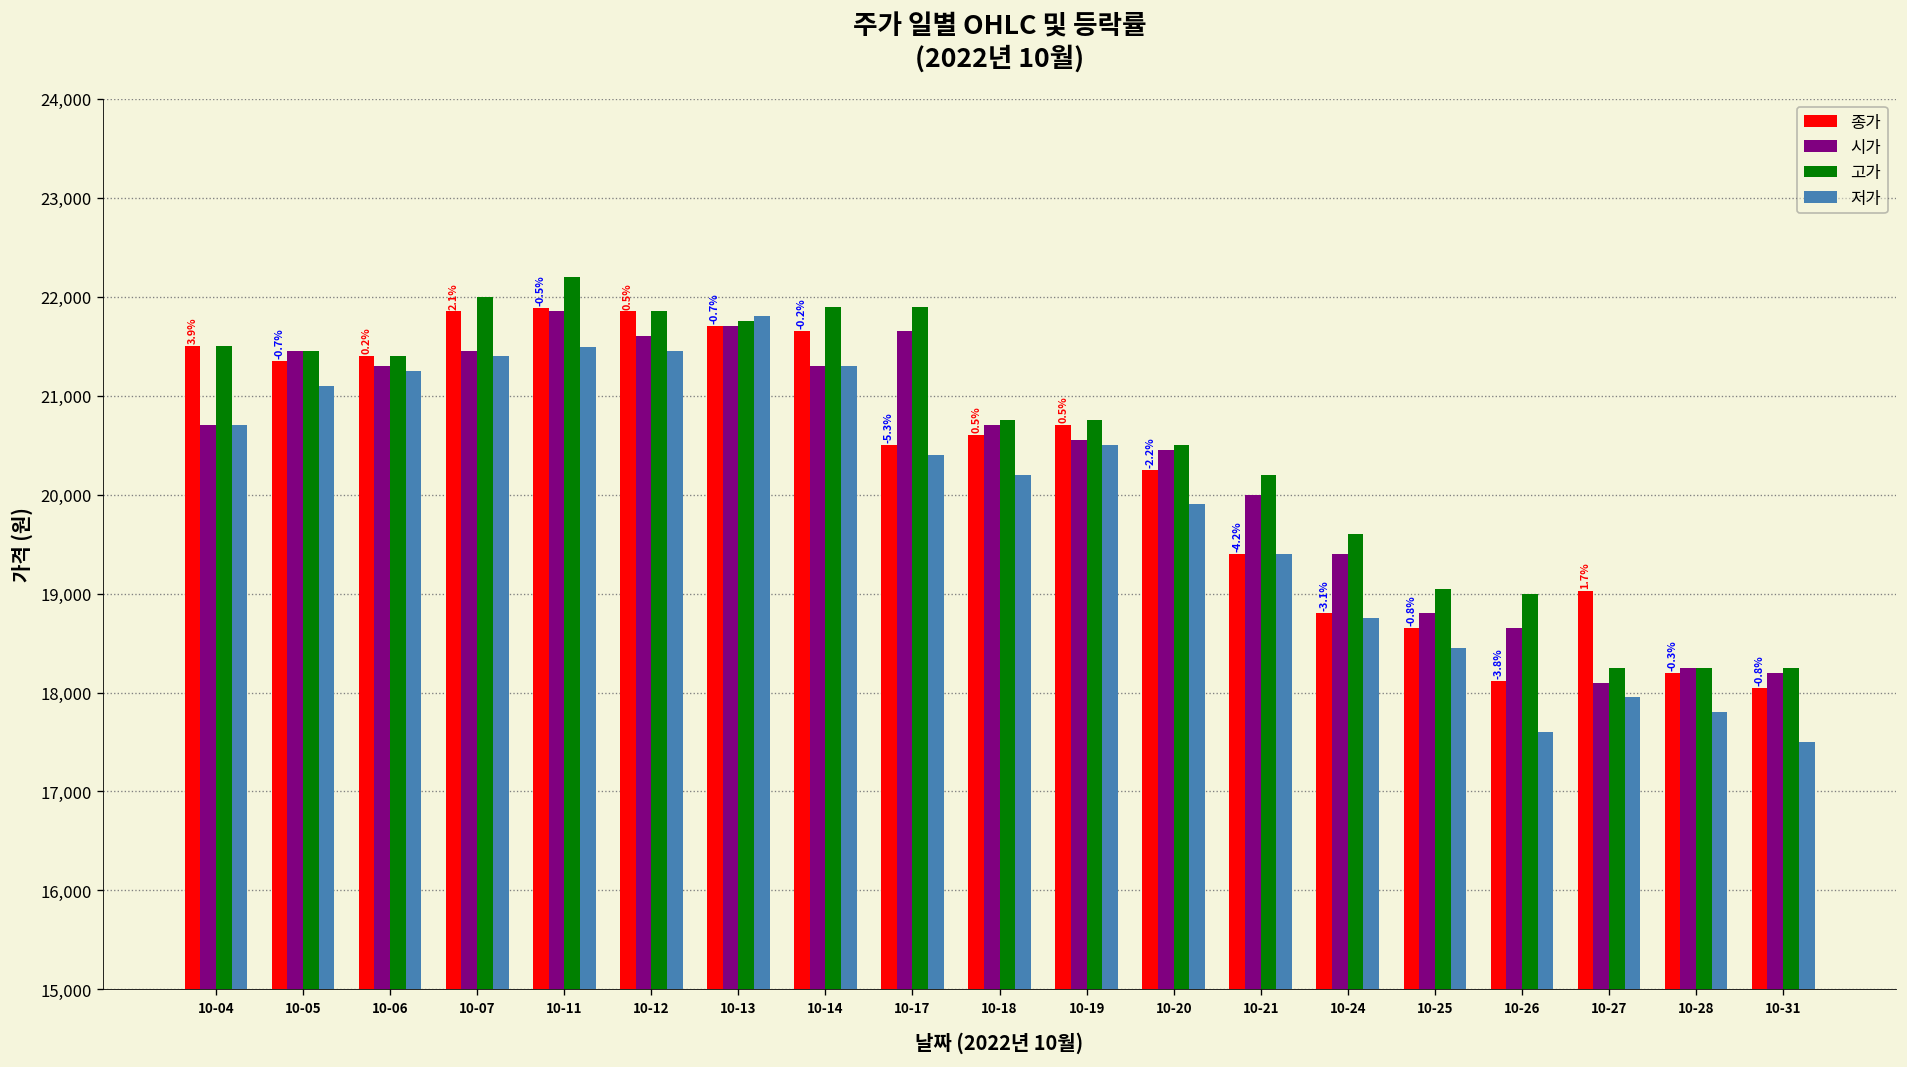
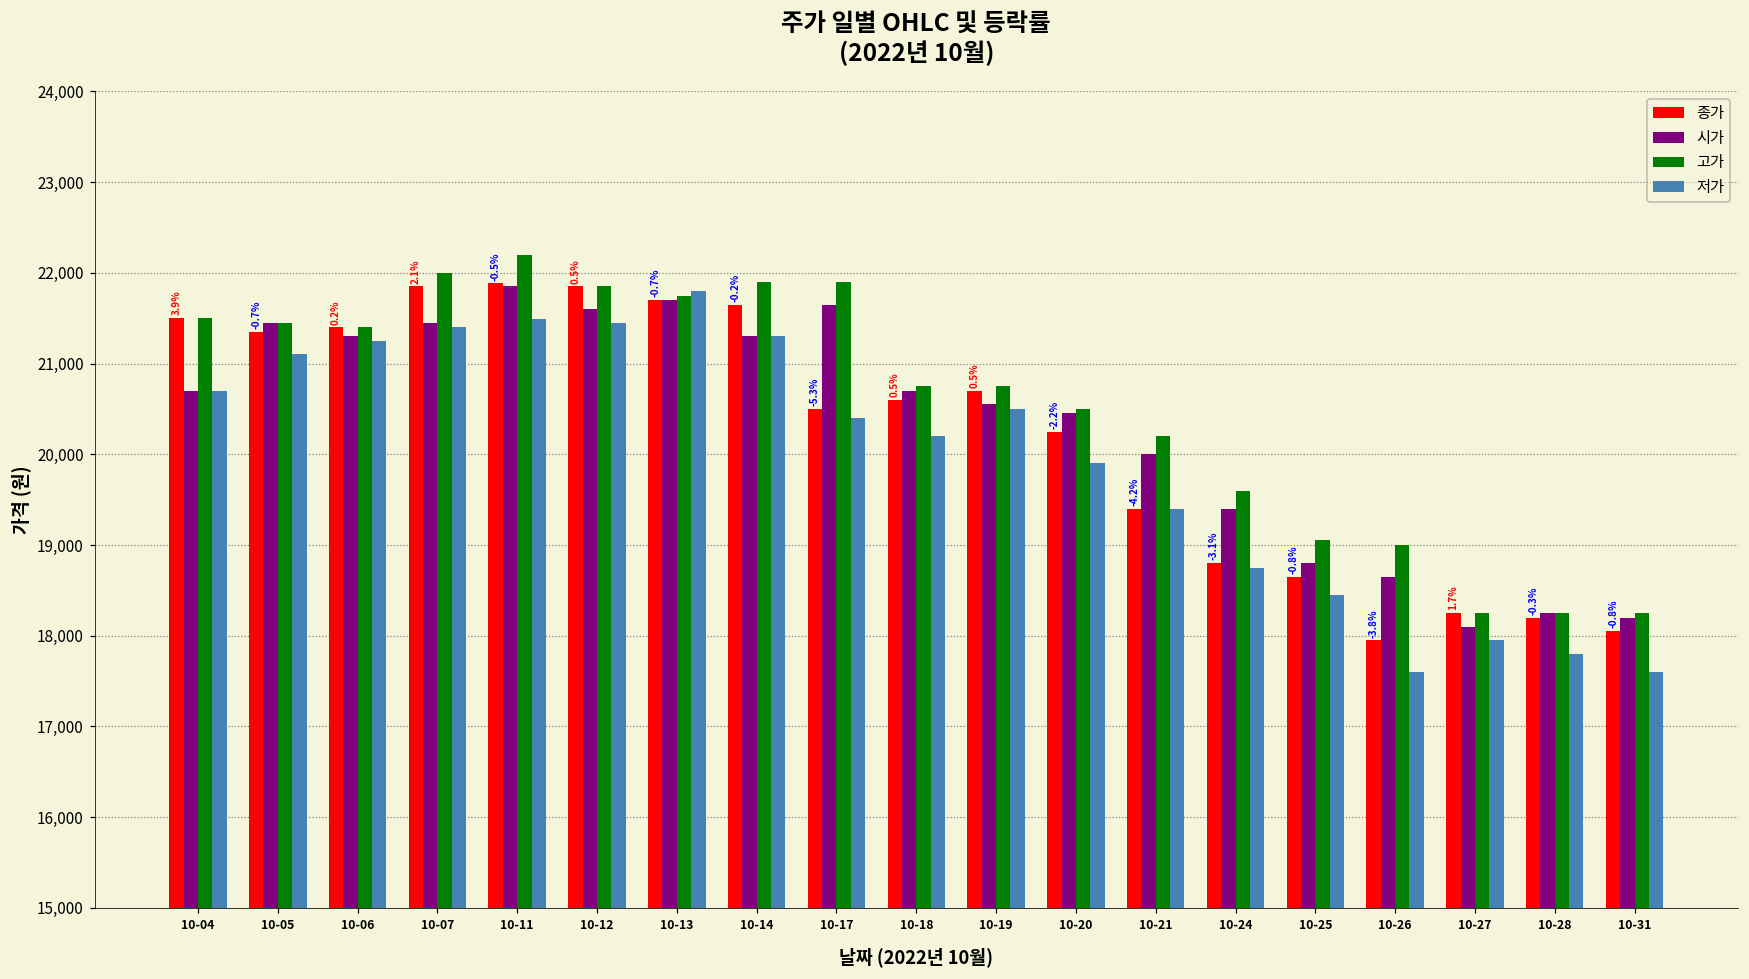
종가, 10-26: 18,100 -> 18,000
종가, 10-27: 19,000 -> 18,300
저가, 10-31: 17,500 -> 17,600
